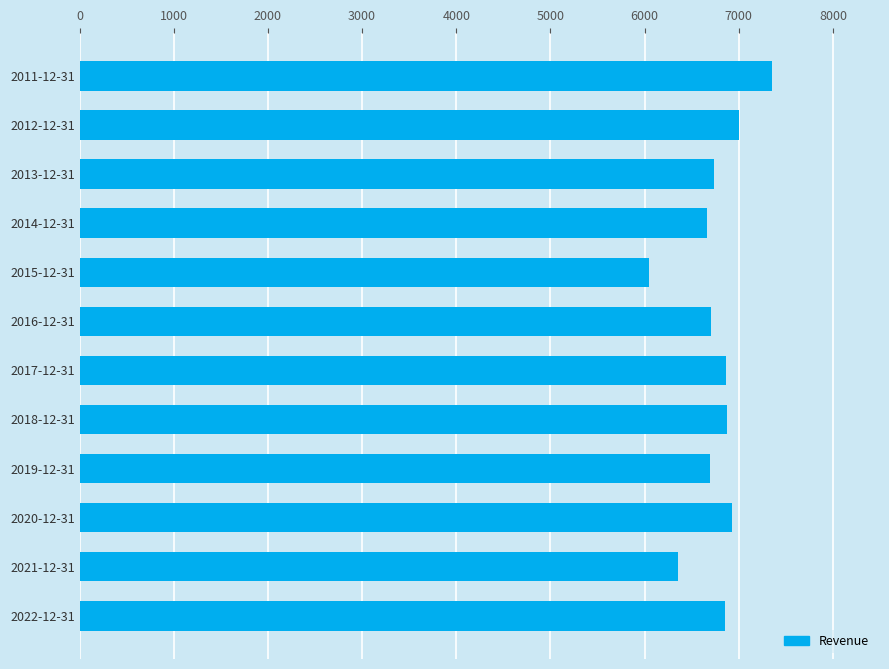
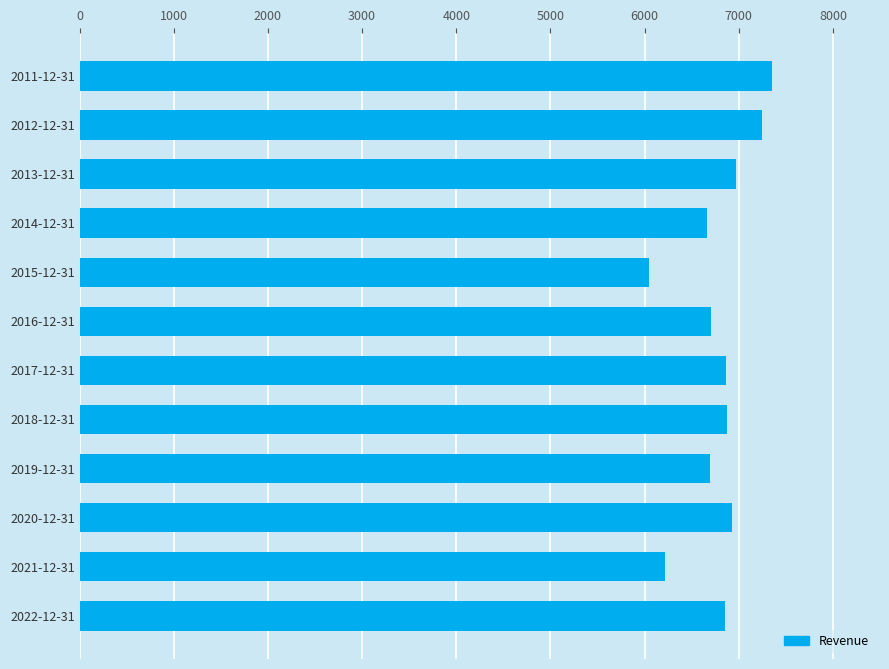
2012-12-31: 7000 -> 7200
2013-12-31: 6700 -> 7000
2021-12-31: 6400 -> 6200
